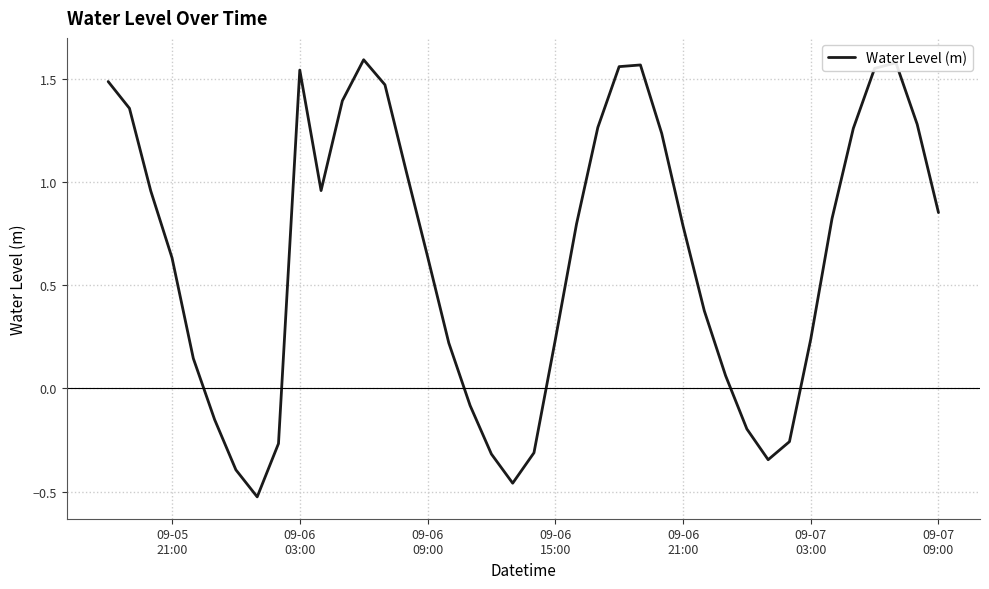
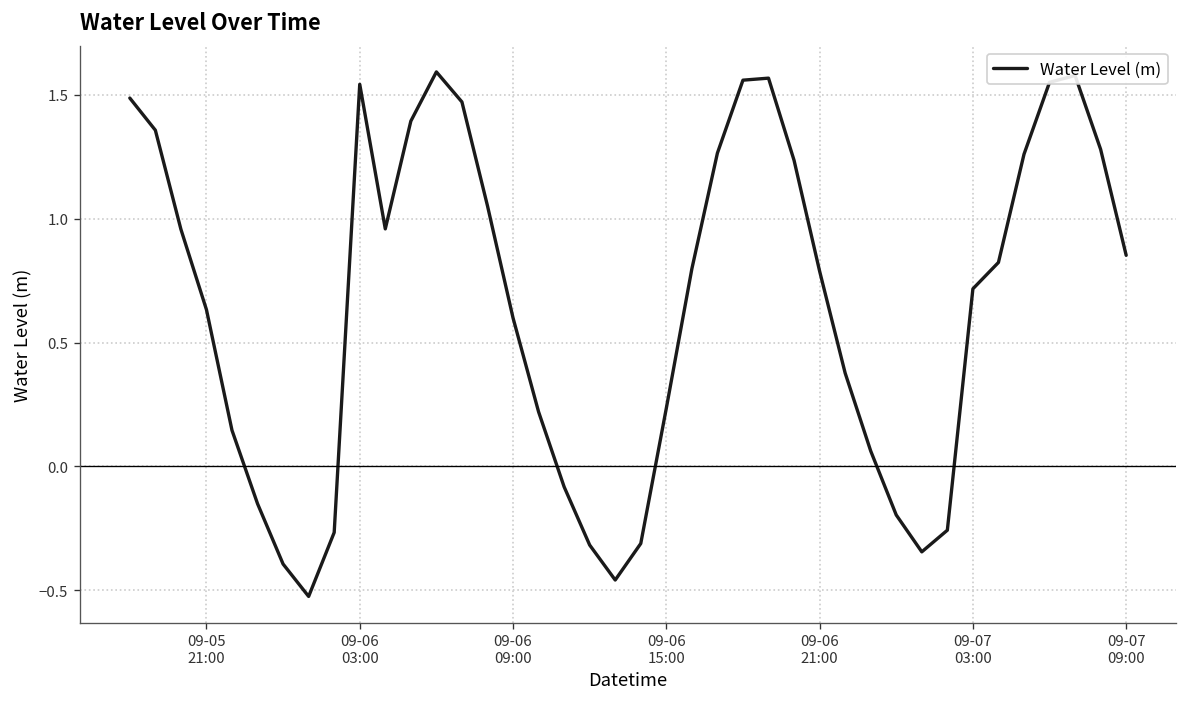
09-06 09:00: 0.64 -> 0.60
09-07 03:00: 0.24 -> 0.72
